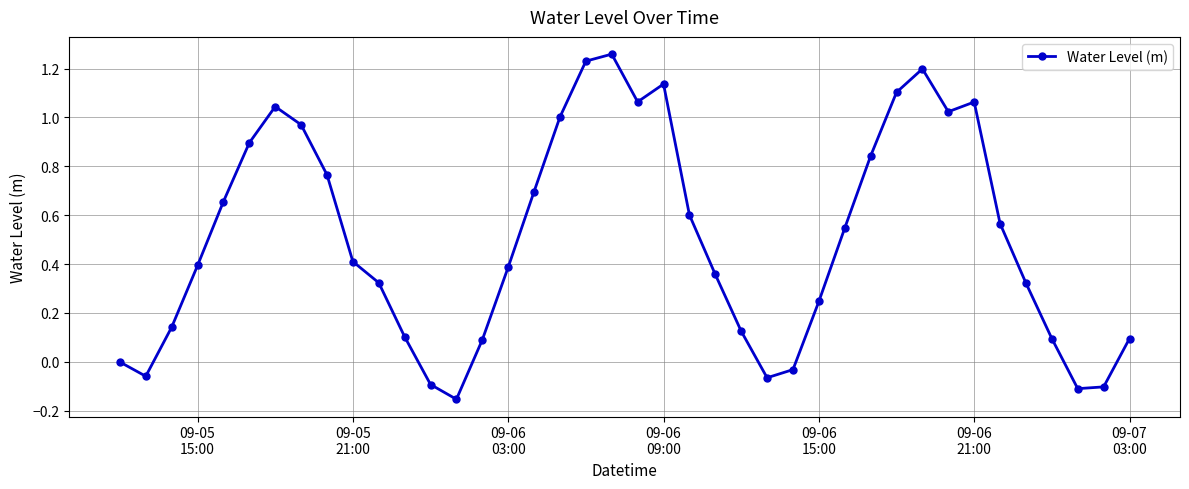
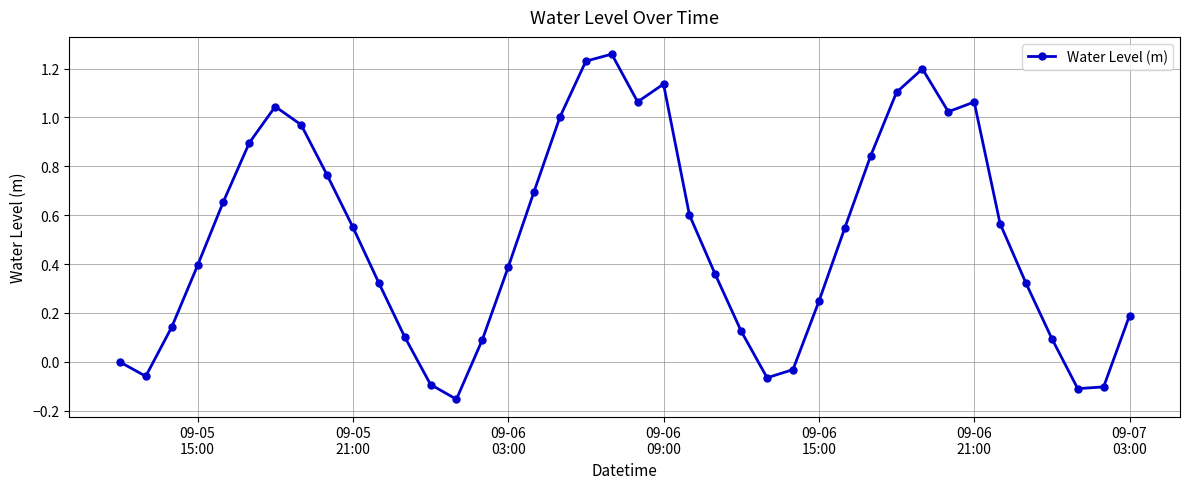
09-05 21:00: 0.41 -> 0.55
09-07 03:00: 0.10 -> 0.19
